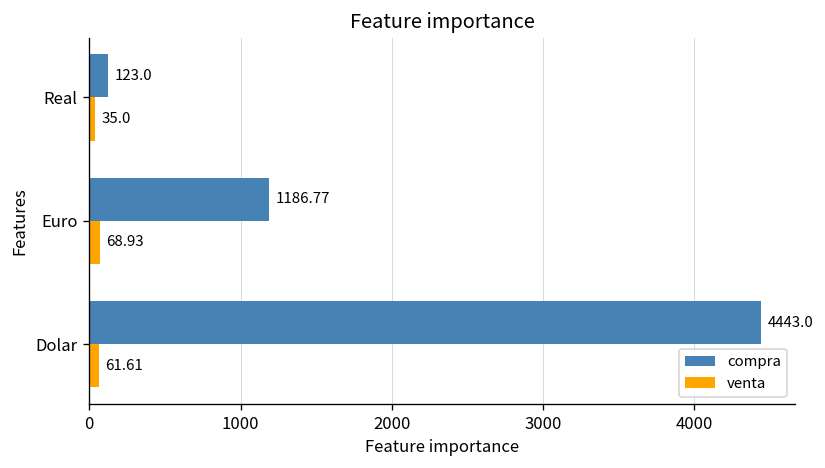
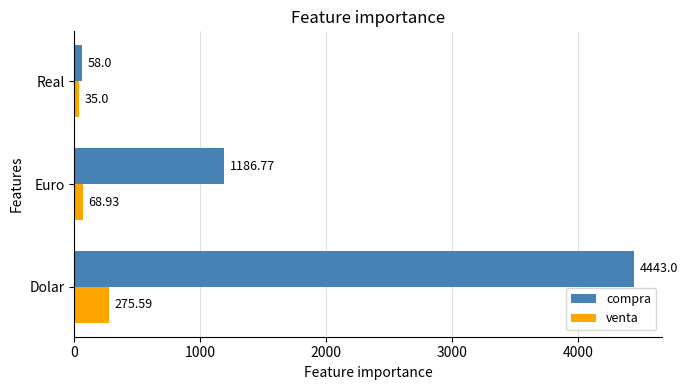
compra, Real: 123.0 -> 58.0
venta, Dolar: 61.61 -> 275.59
